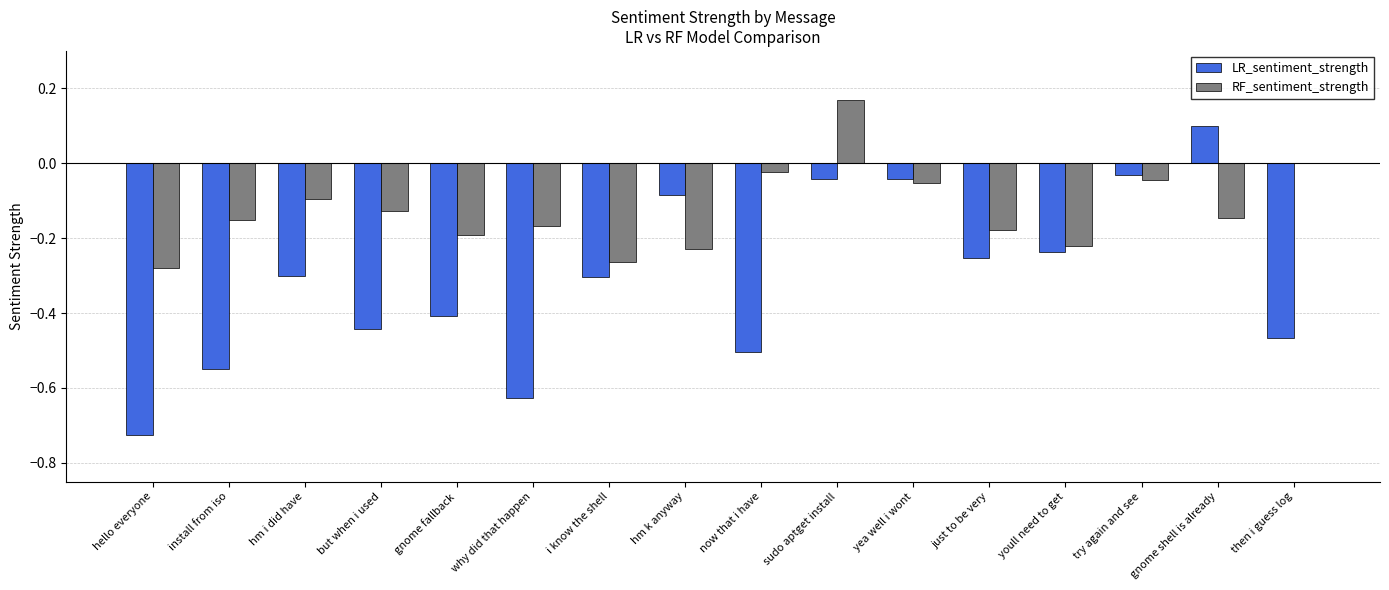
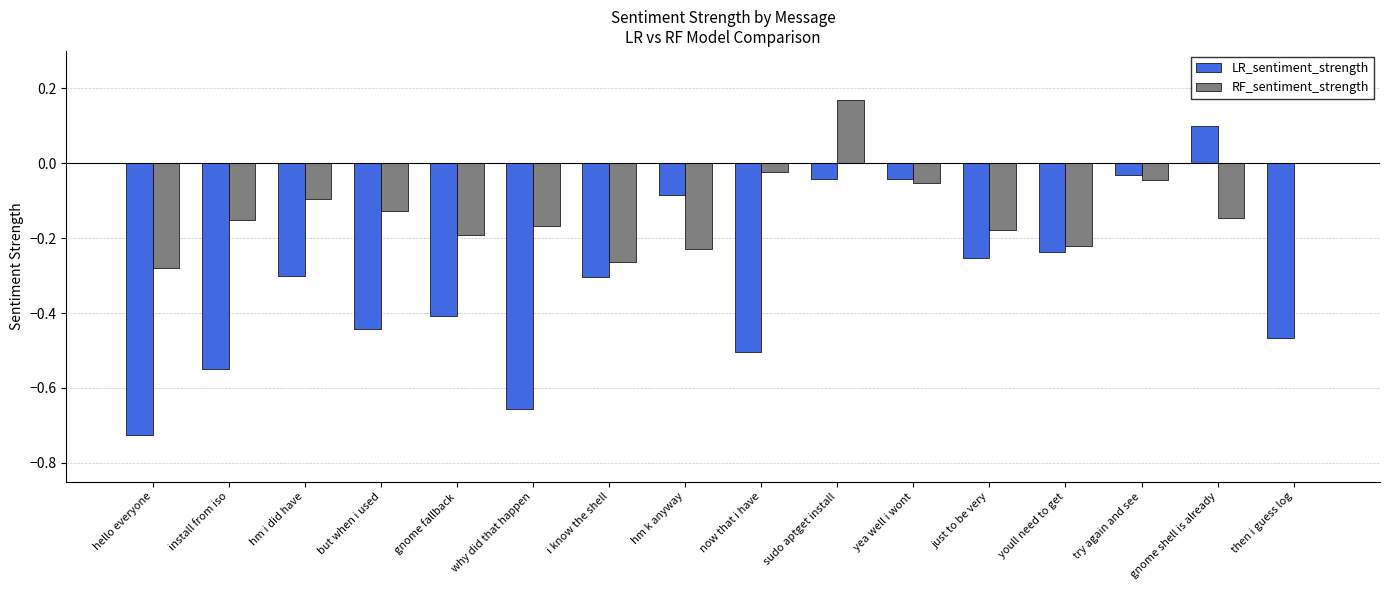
LR_sentiment_strength, why did that happen: -0.63 -> -0.66
